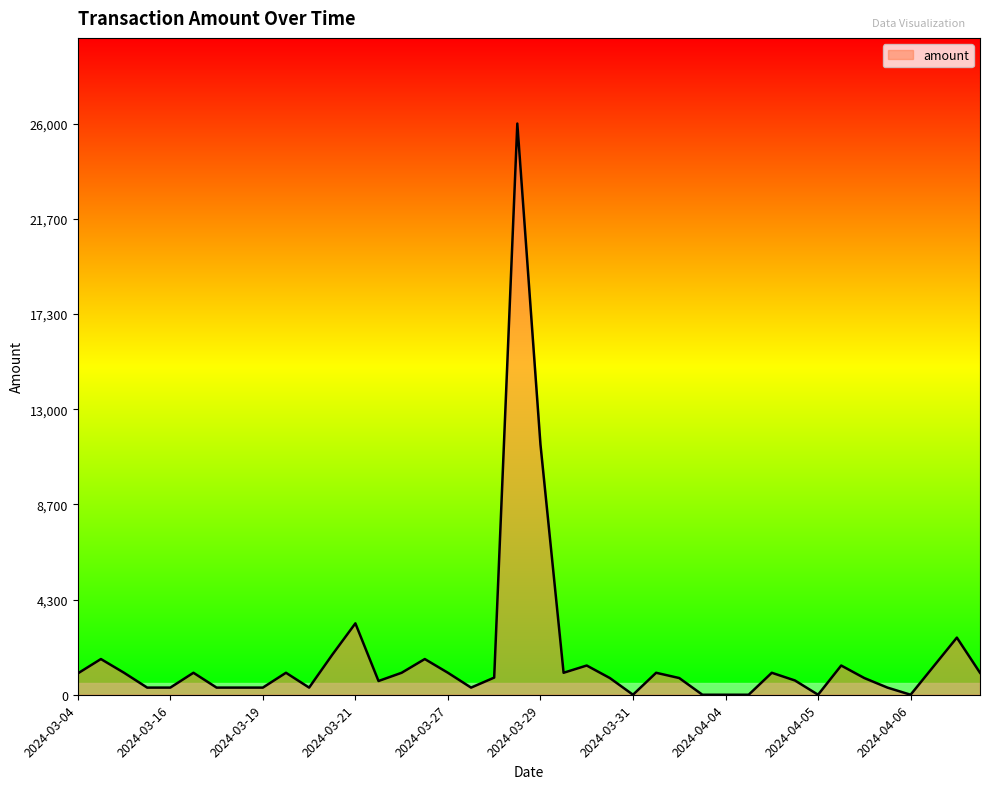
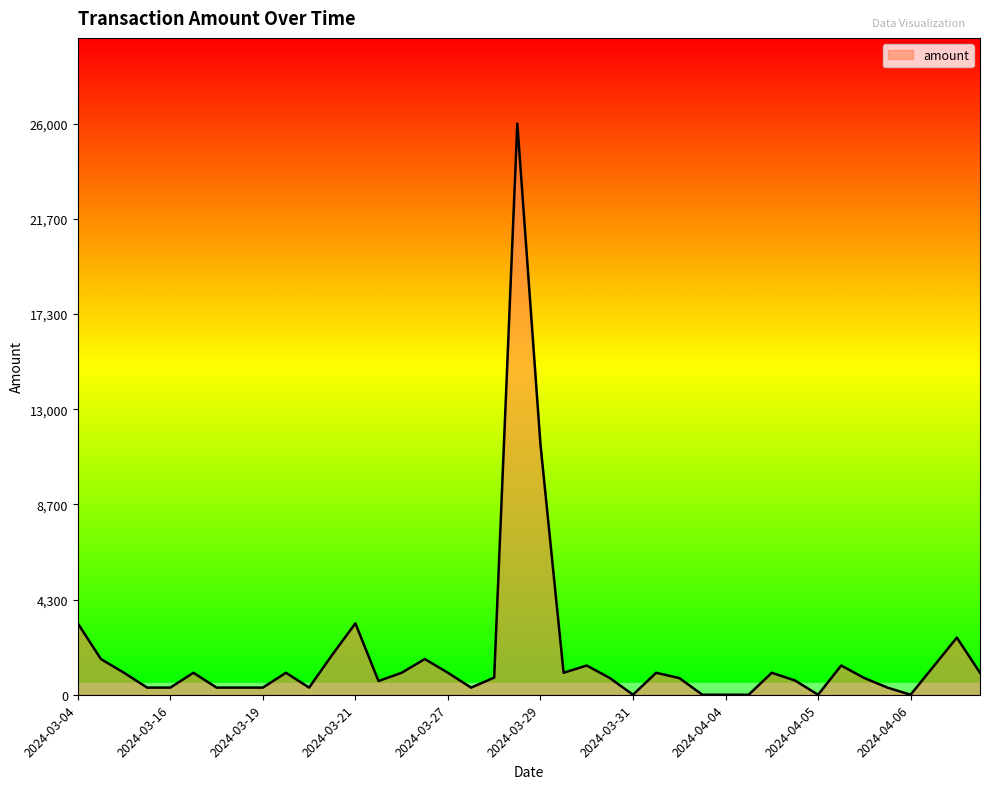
2024-03-04: 1,000 -> 3,300
